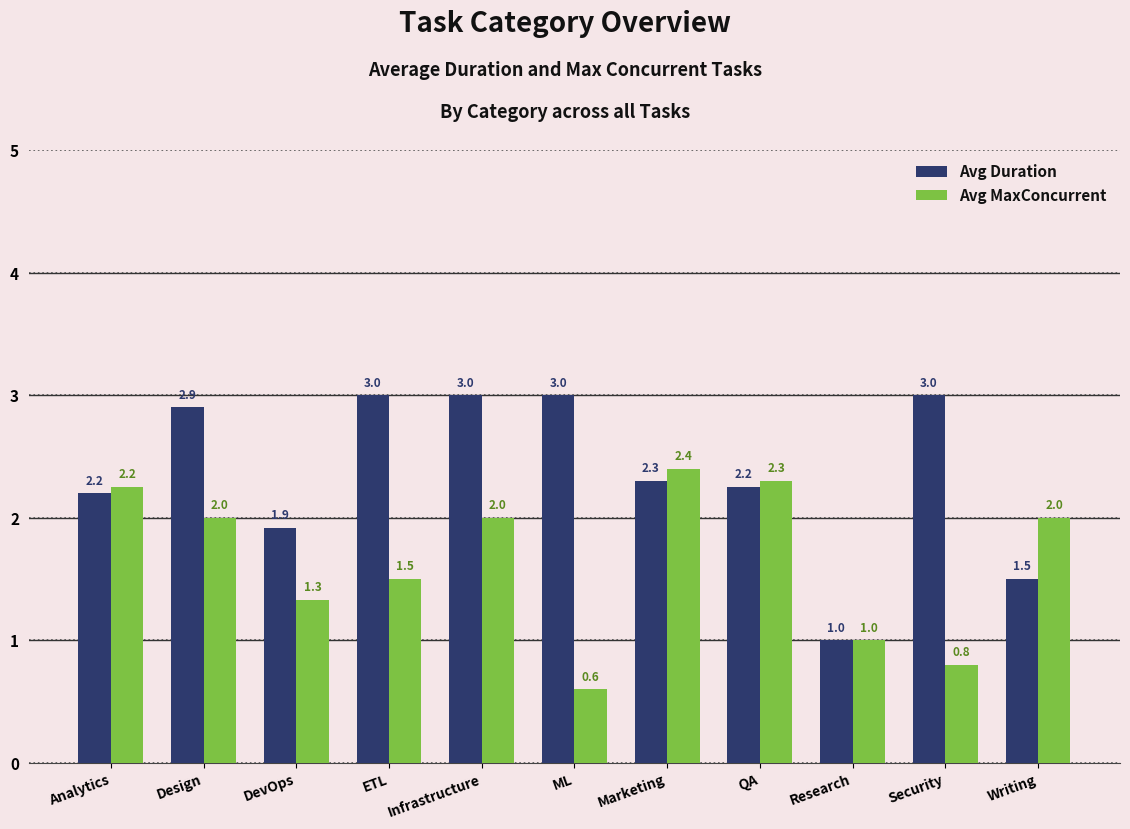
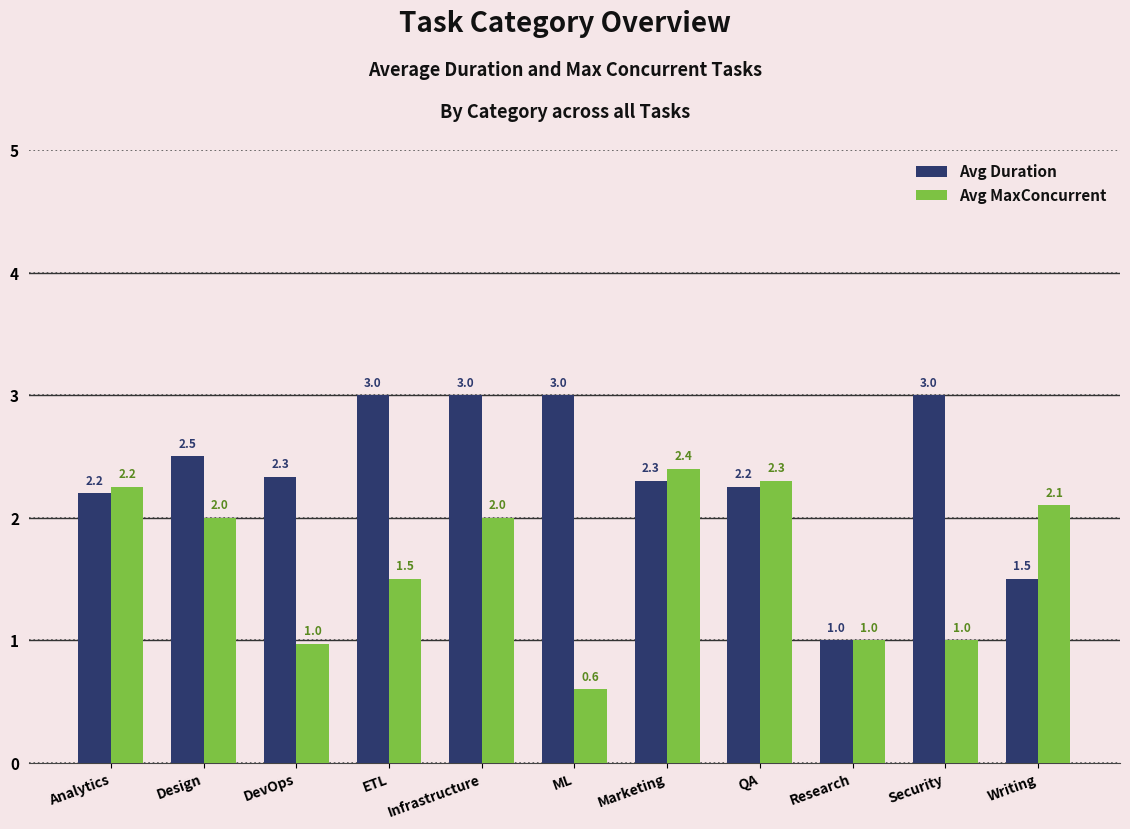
Avg Duration, Design: 2.9 -> 2.5
Avg Duration, DevOps: 1.9 -> 2.3
Avg MaxConcurrent, DevOps: 1.3 -> 1.0
Avg MaxConcurrent, Security: 0.8 -> 1.0
Avg MaxConcurrent, Writing: 2.0 -> 2.1
